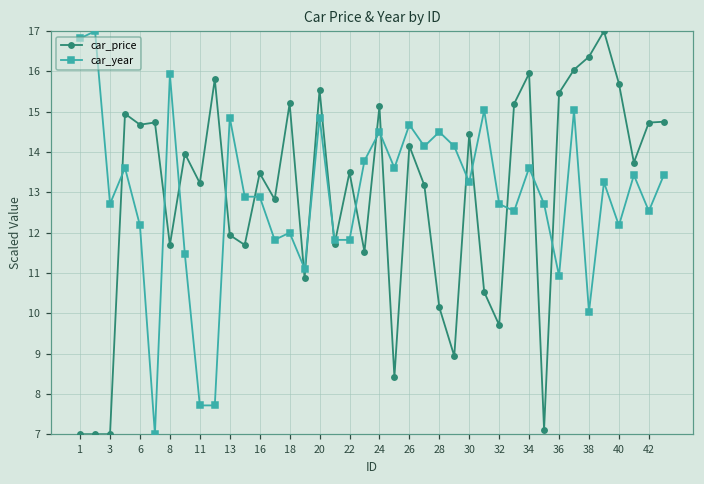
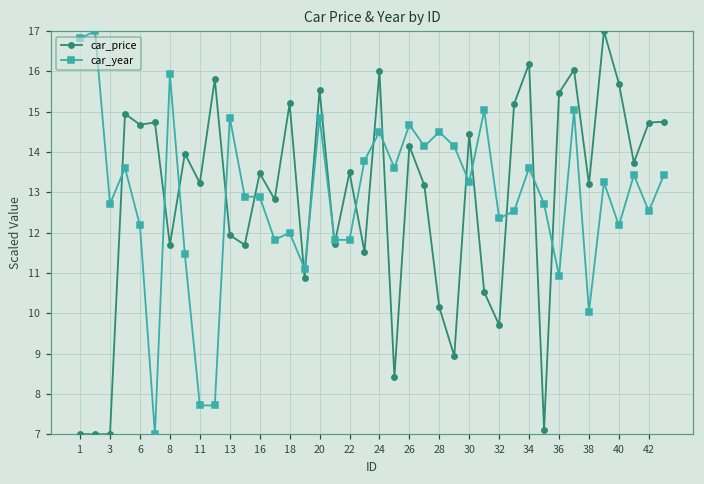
car_price, 24: 15.1 -> 16.0
car_year, 32: 12.7 -> 12.4
car_price, 34: 15.9 -> 16.2
car_price, 38: 16.4 -> 13.2
